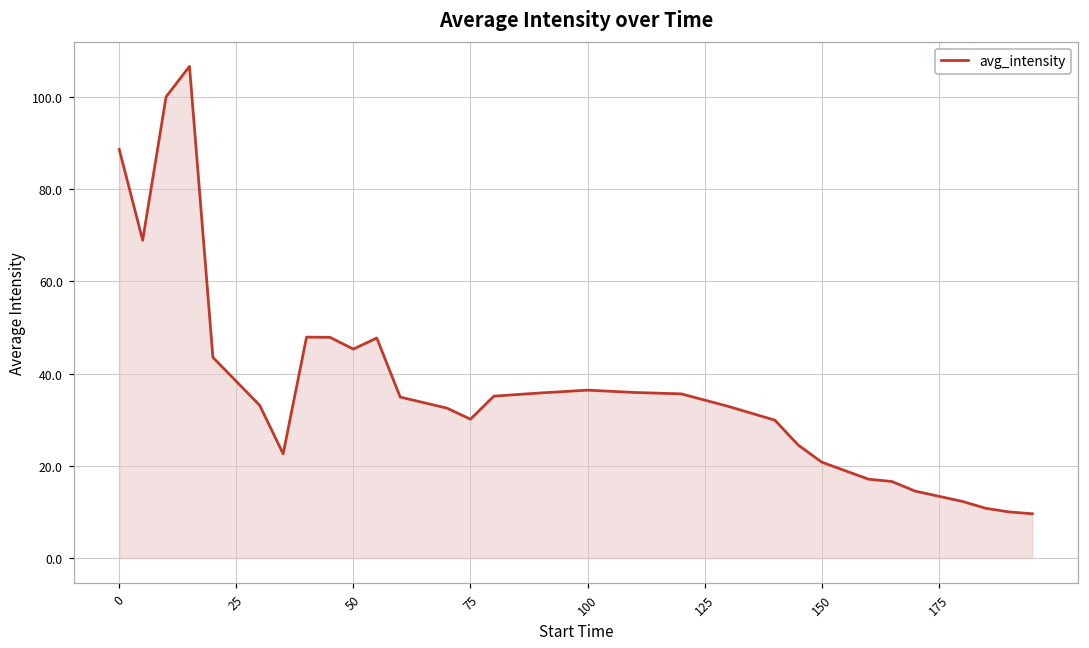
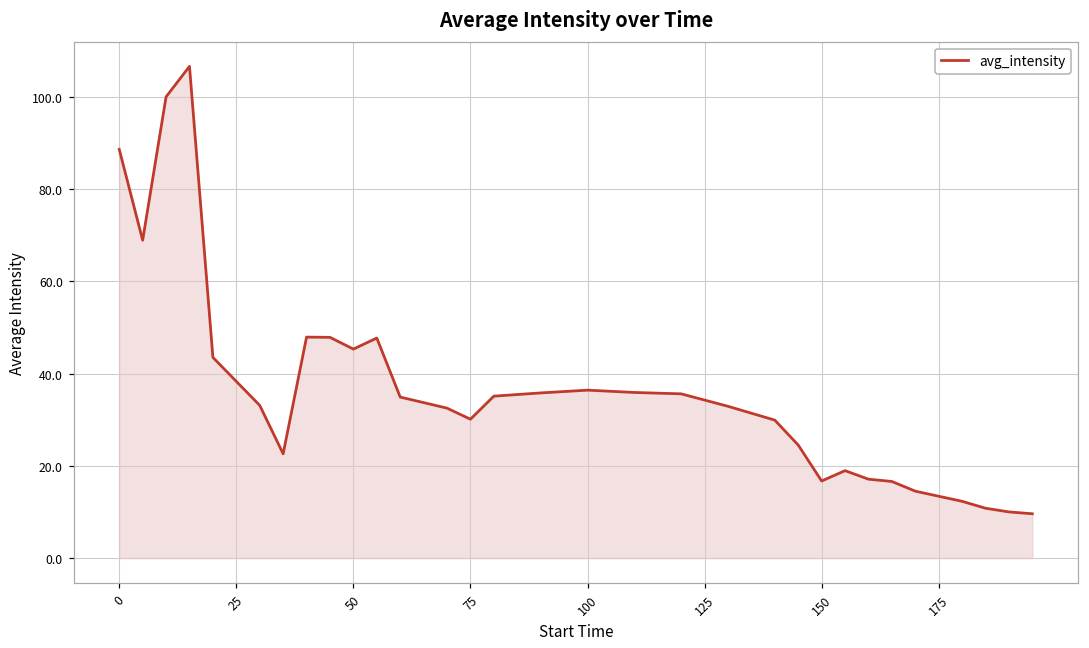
150: 21 -> 17
